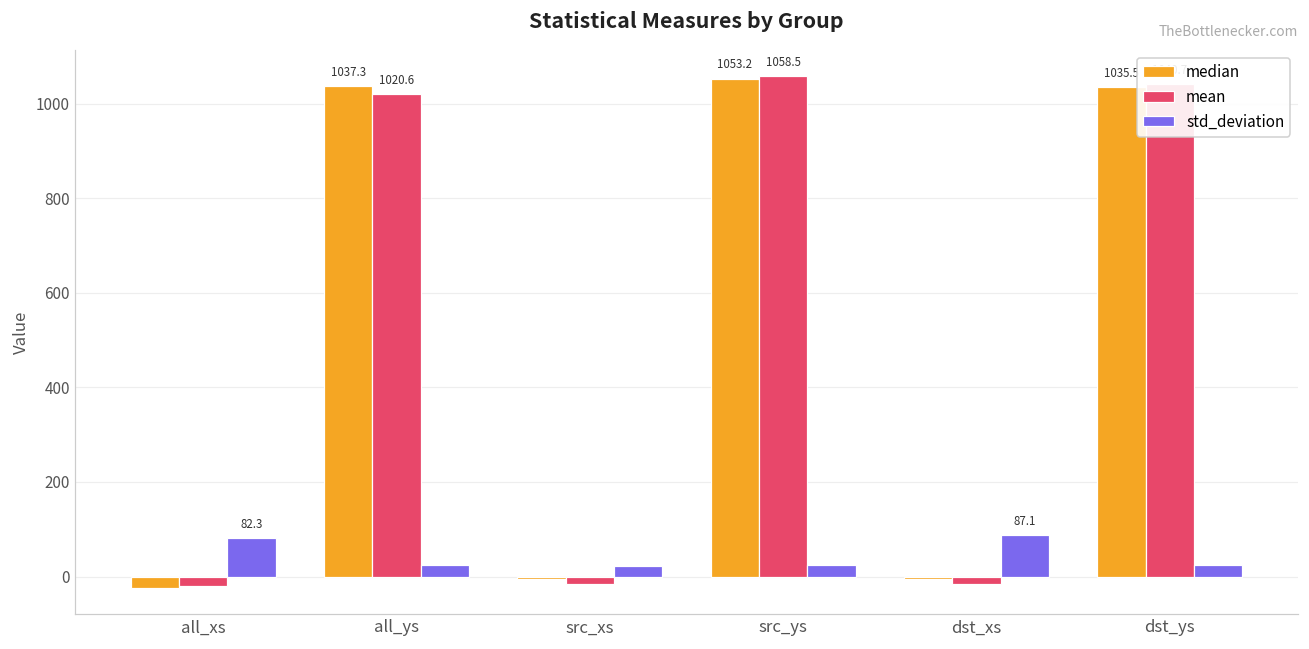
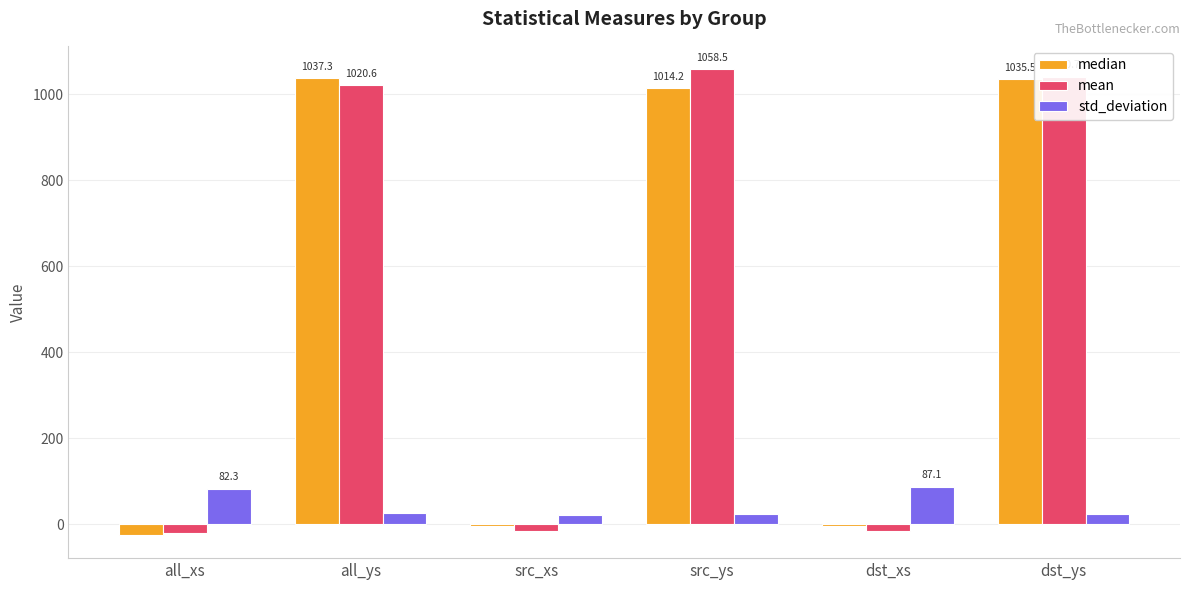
median, src_ys: 1053.2 -> 1014.2
